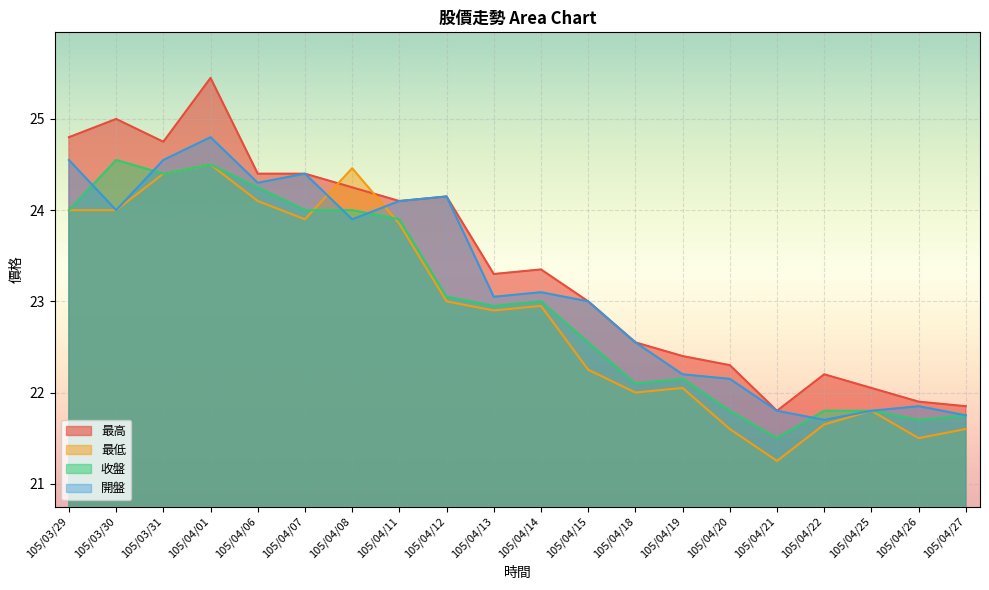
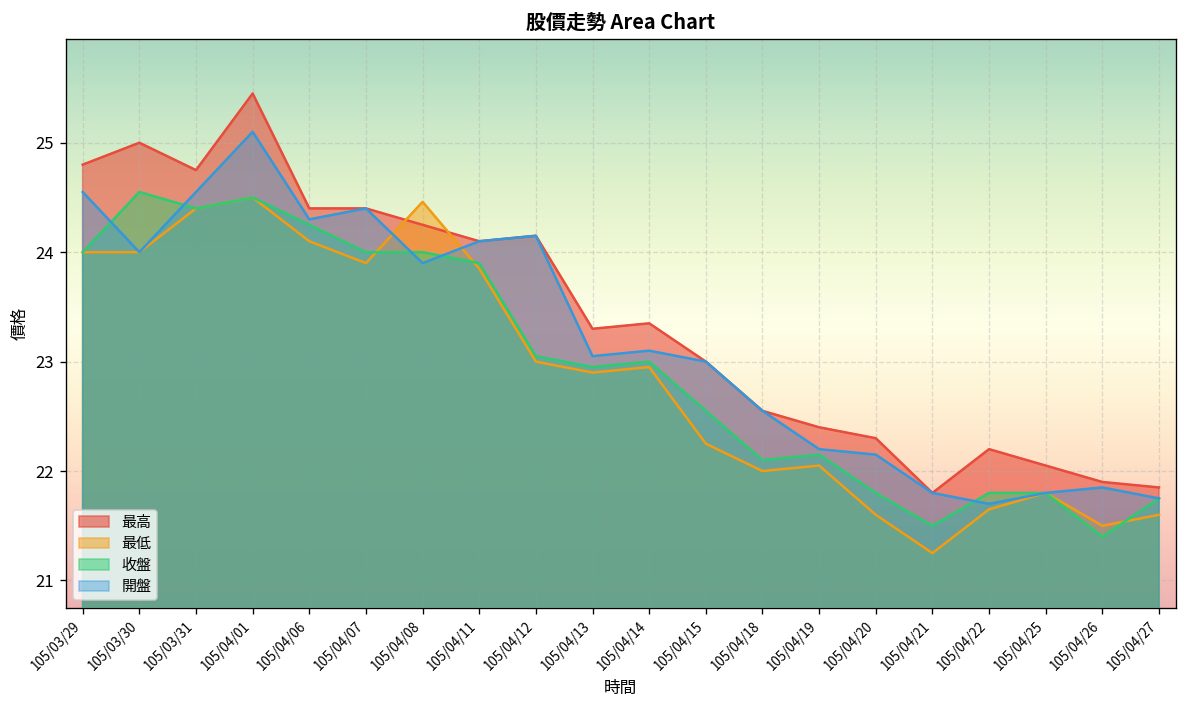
開盤, 105/04/01: 24.8 -> 25.1
收盤, 105/04/26: 21.7 -> 21.4
